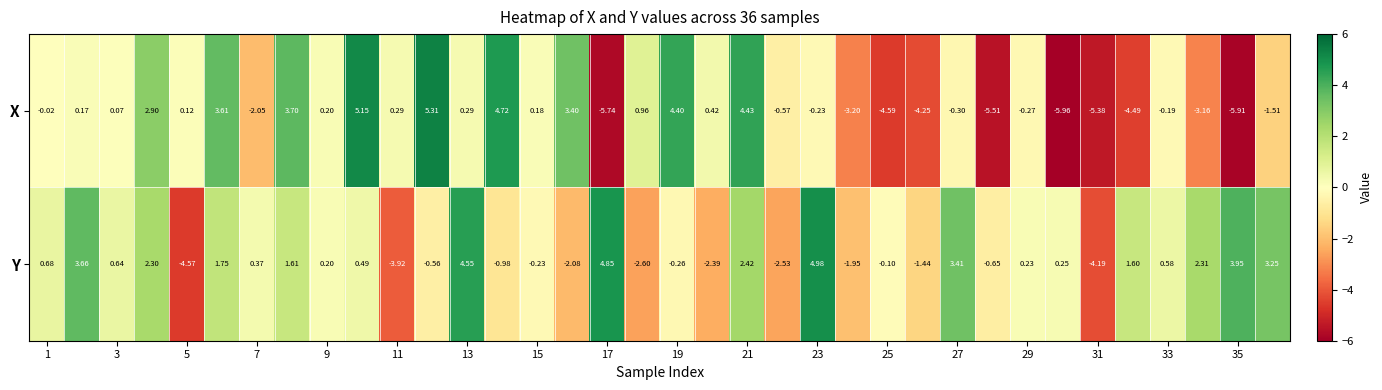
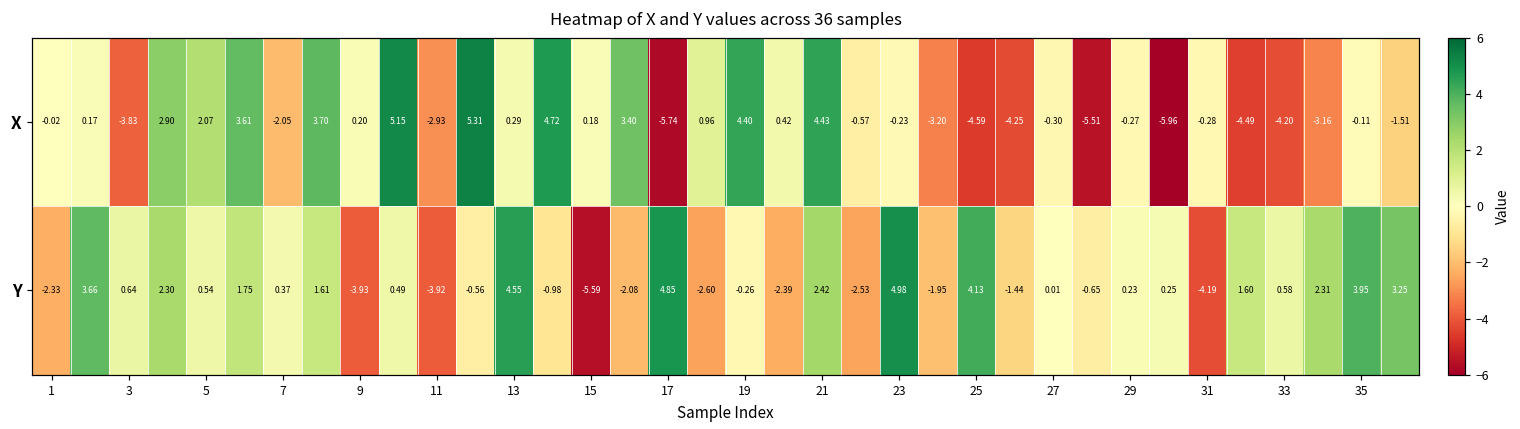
X, 3: 0.07 -> -3.83
X, 5: 0.12 -> 2.07
X, 11: 0.29 -> -2.93
X, 31: -5.38 -> -0.28
X, 33: -0.19 -> -4.20
X, 35: -5.91 -> -0.11
Y, 1: 0.68 -> -2.33
Y, 5: -4.57 -> 0.54
Y, 9: 0.20 -> -3.93
Y, 15: -0.23 -> -5.59
Y, 25: -0.10 -> 4.13
Y, 27: 3.41 -> 0.01
